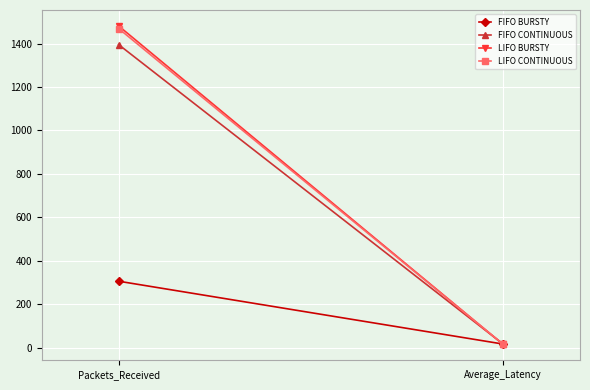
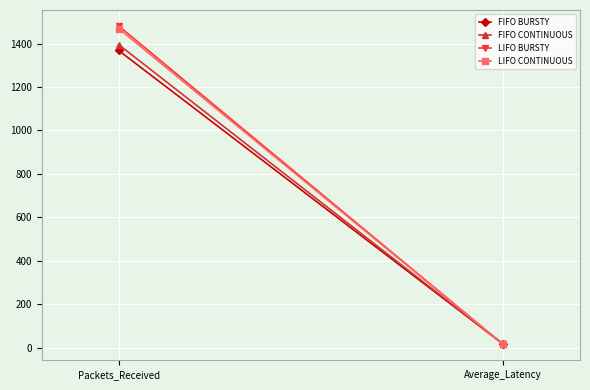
FIFO BURSTY, Packets_Received: 310 -> 1370
